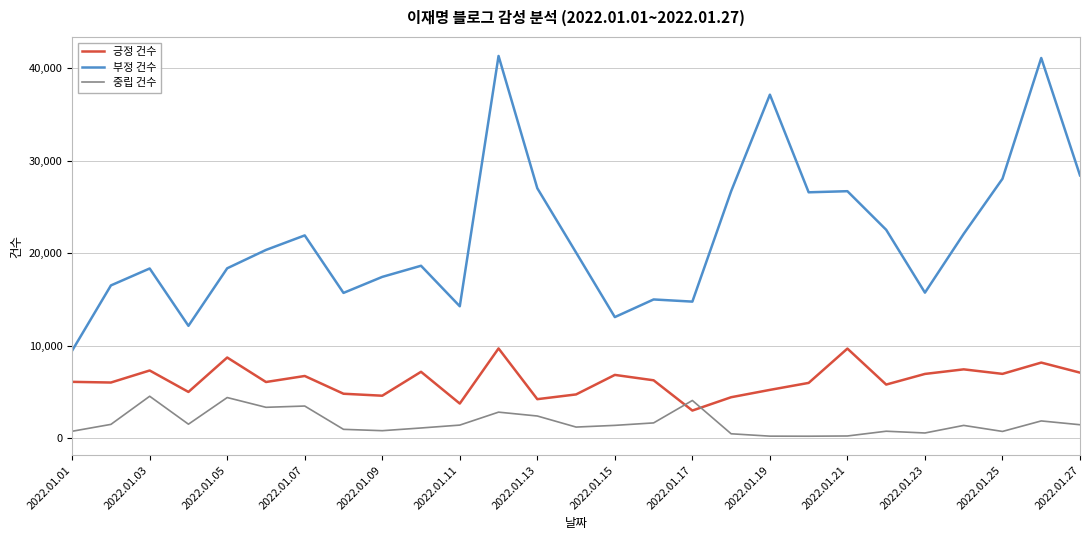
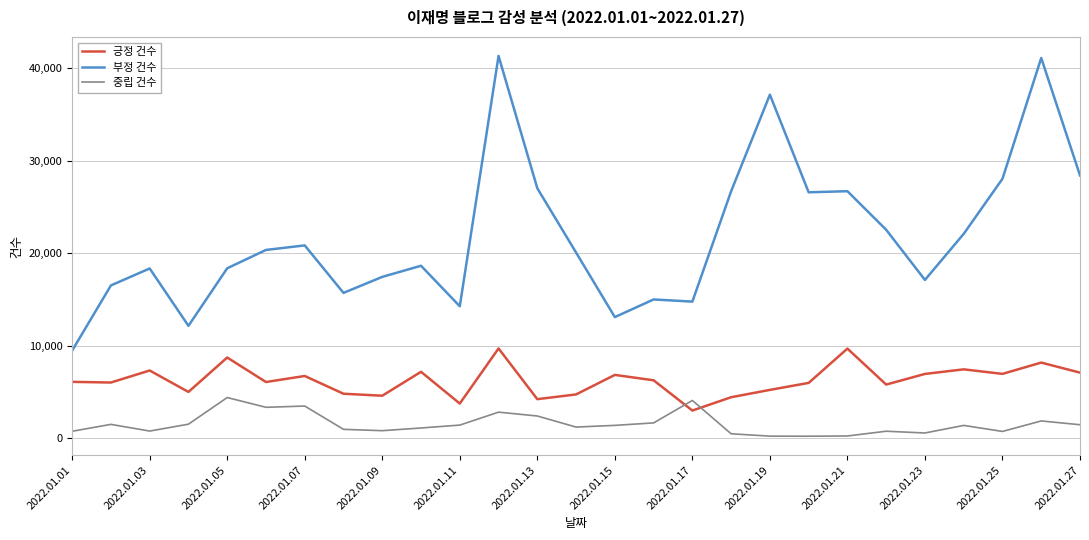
중립 건수, 2022.01.03: 5,000 -> 1,000
부정 건수, 2022.01.07: 22,000 -> 21,000
부정 건수, 2022.01.23: 16,000 -> 17,000
